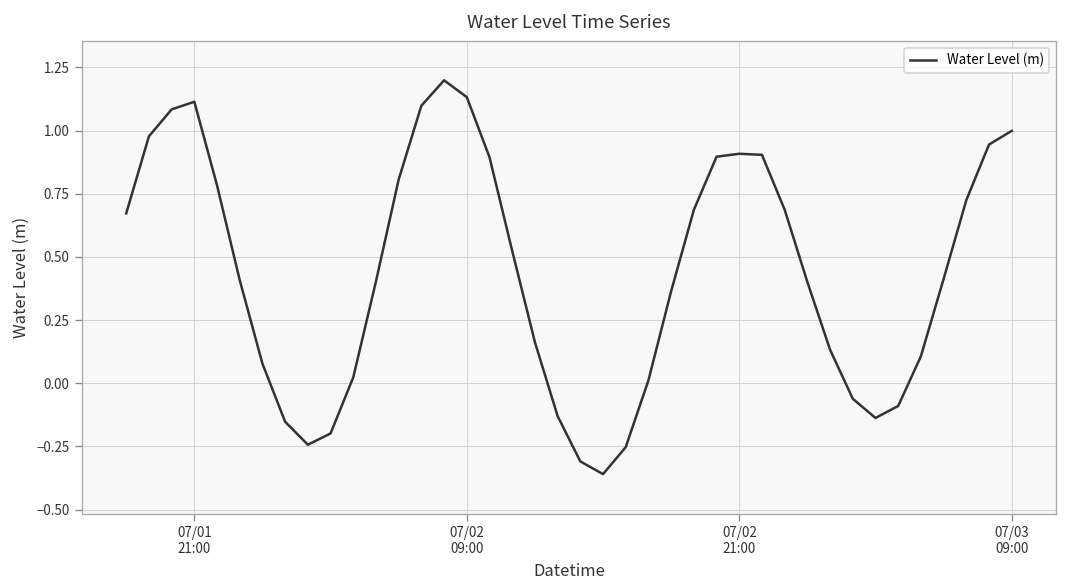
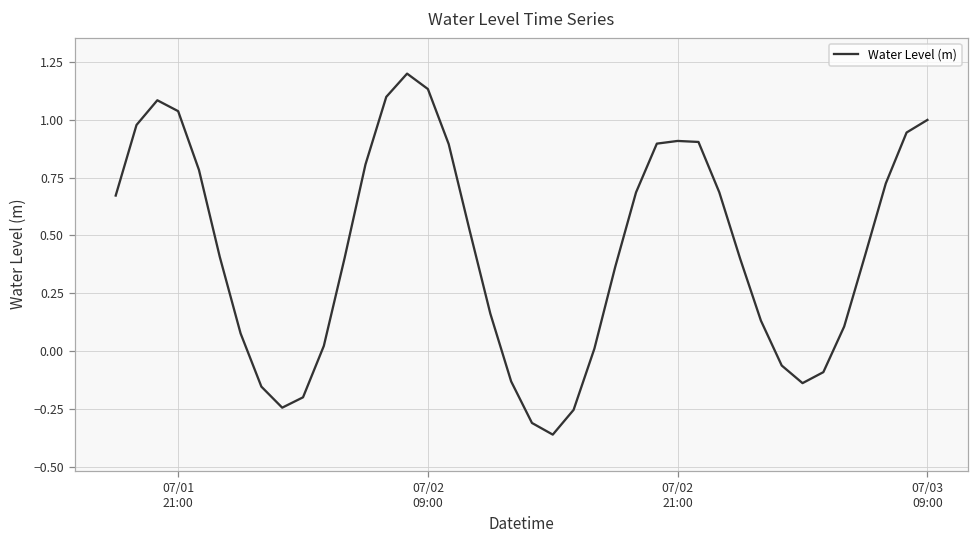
07/01 21:00: 1.11 -> 1.04
